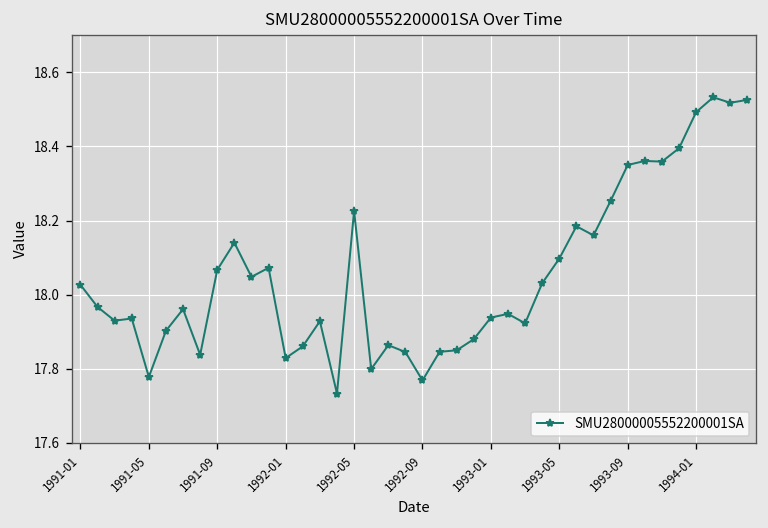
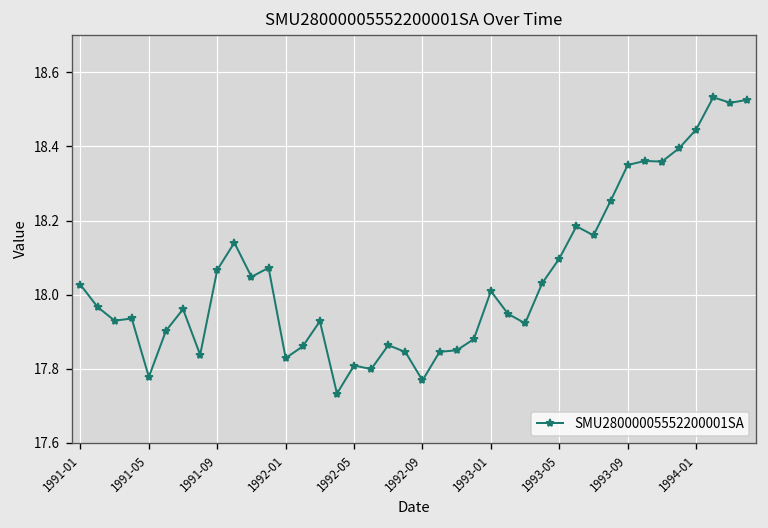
1992-05: 18.23 -> 17.81
1993-01: 17.94 -> 18.01
1994-01: 18.49 -> 18.45
